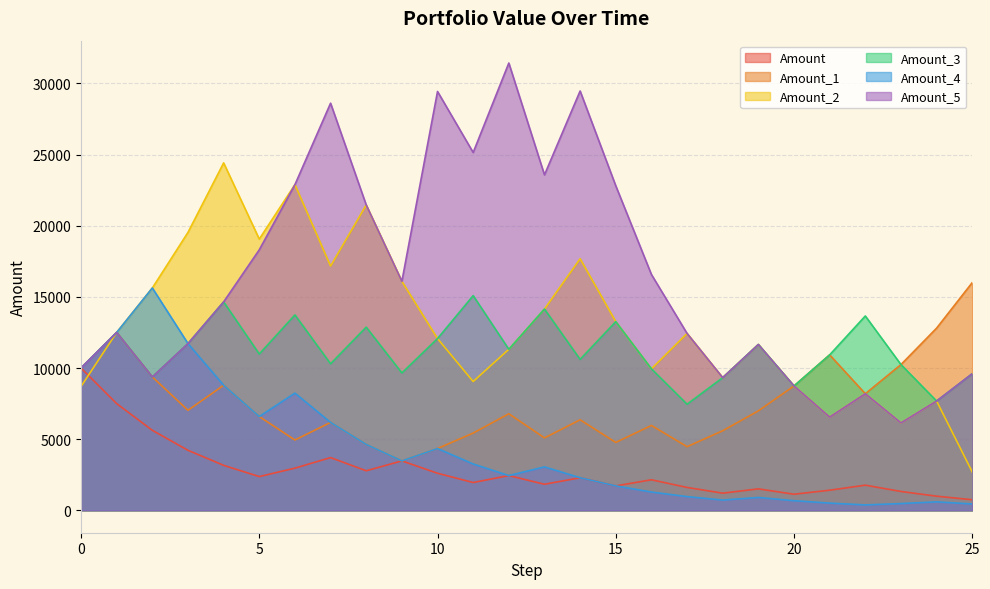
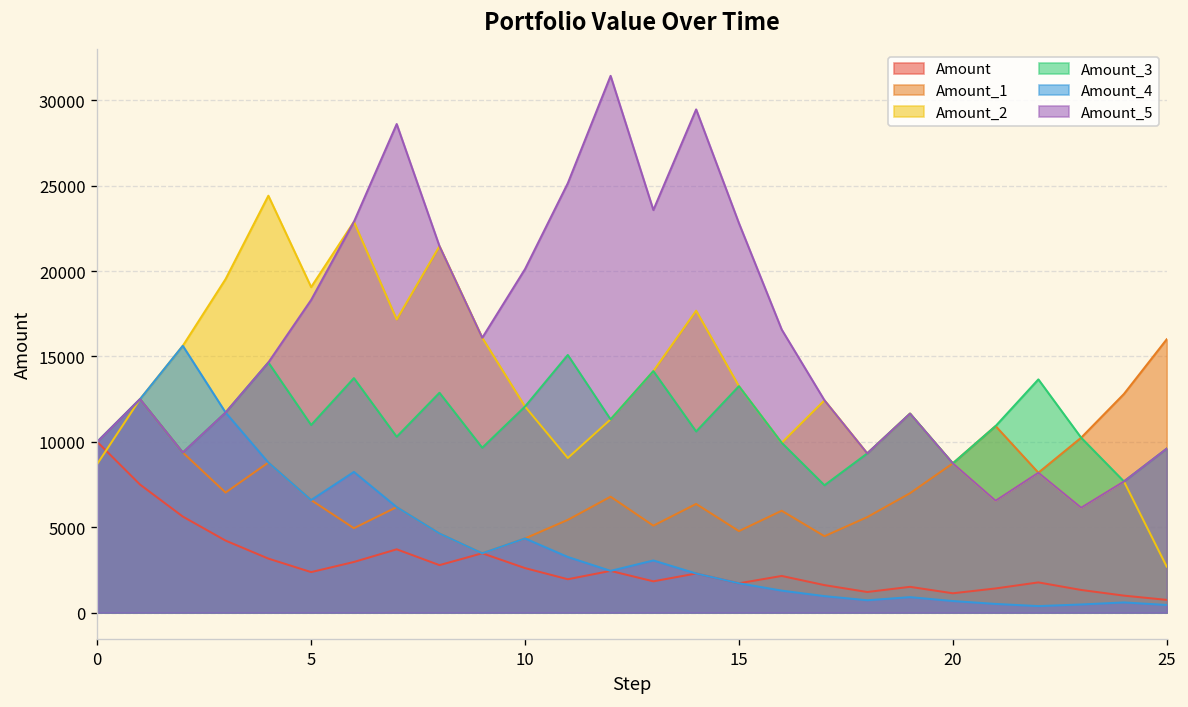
Amount_5, 10: 29400 -> 20100
